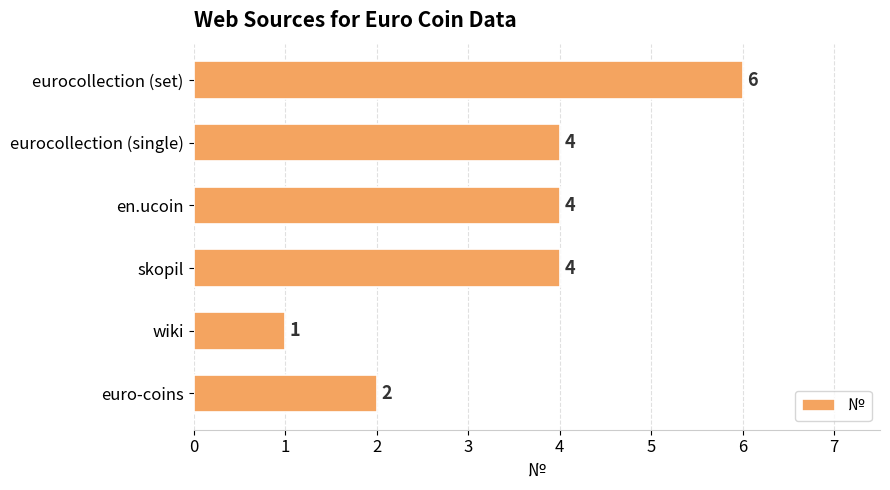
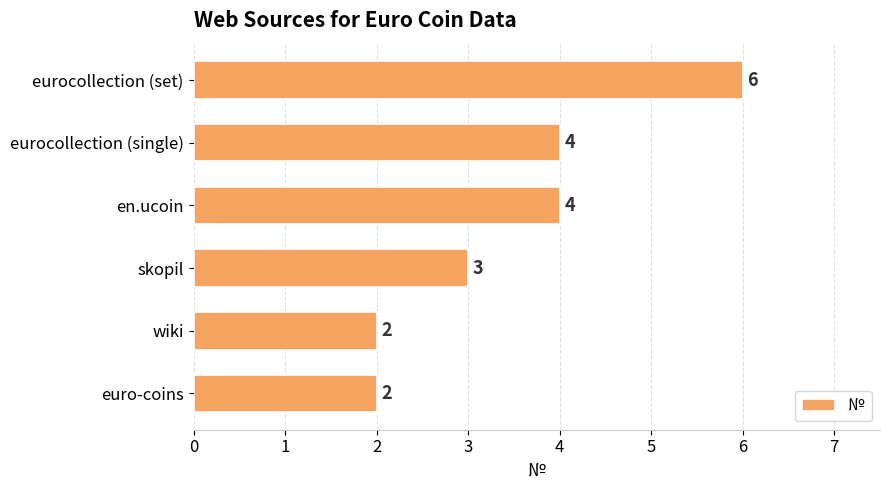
skopil: 4 -> 3
wiki: 1 -> 2
